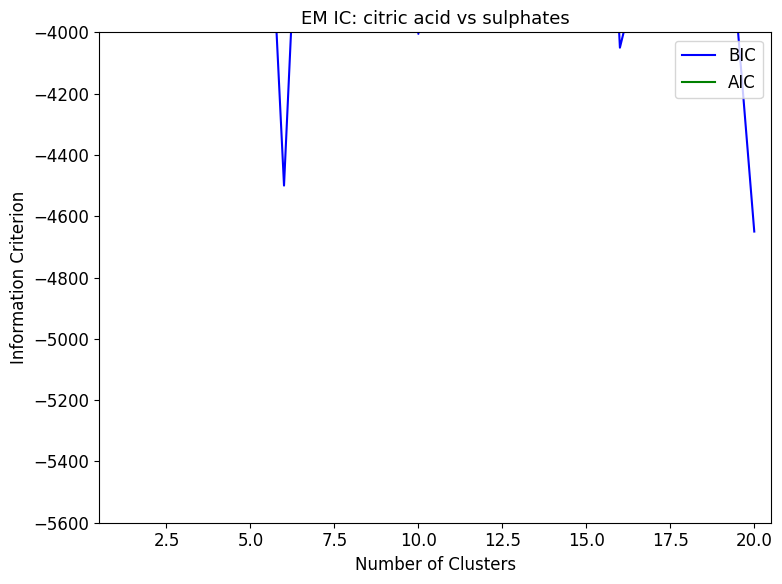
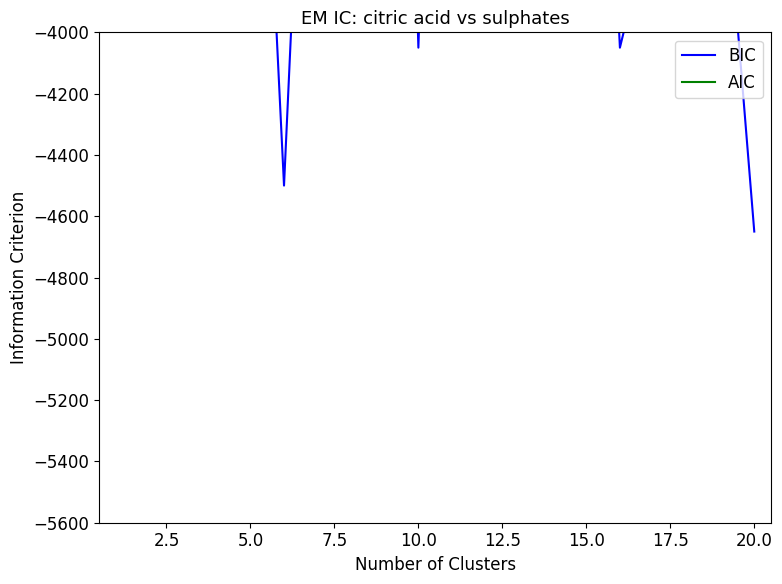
BIC, 10.0: -4010 -> -4050
